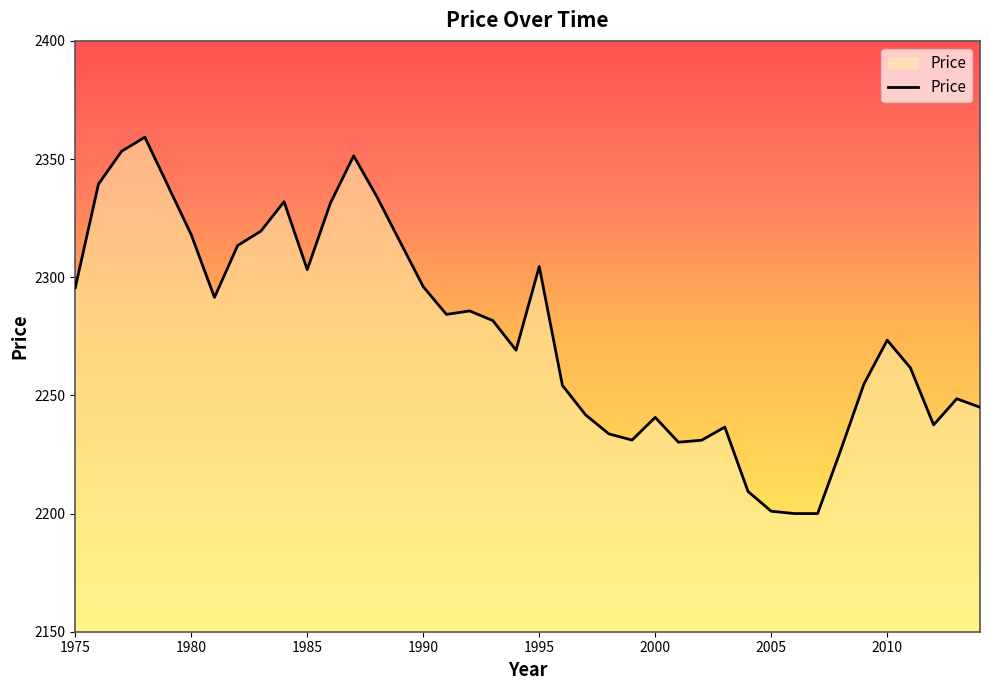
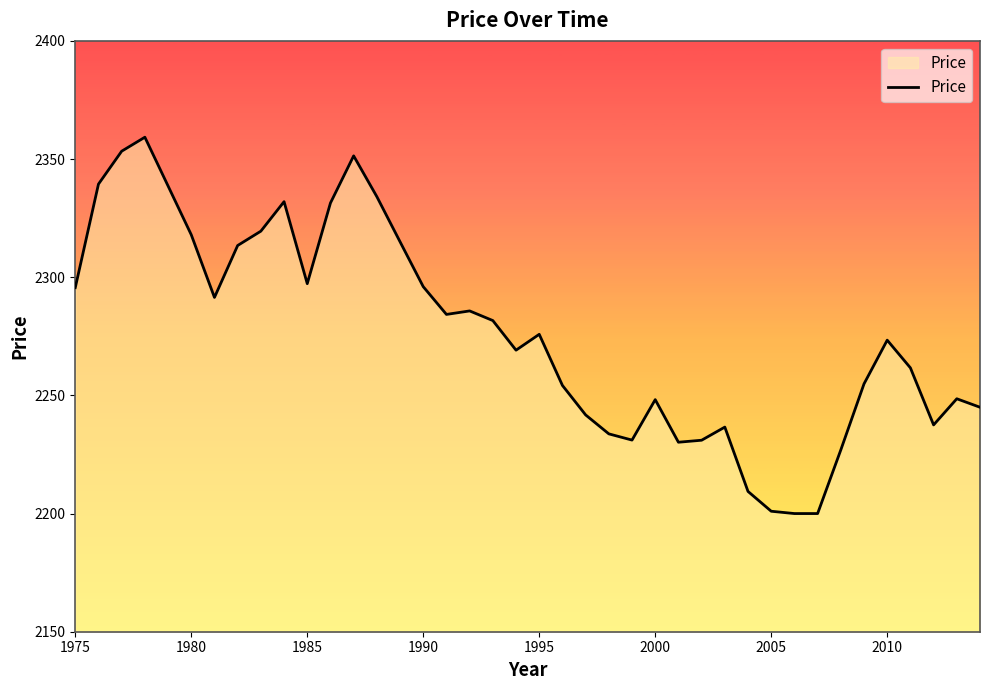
1985: 2303 -> 2297
1995: 2305 -> 2276
2000: 2241 -> 2248
